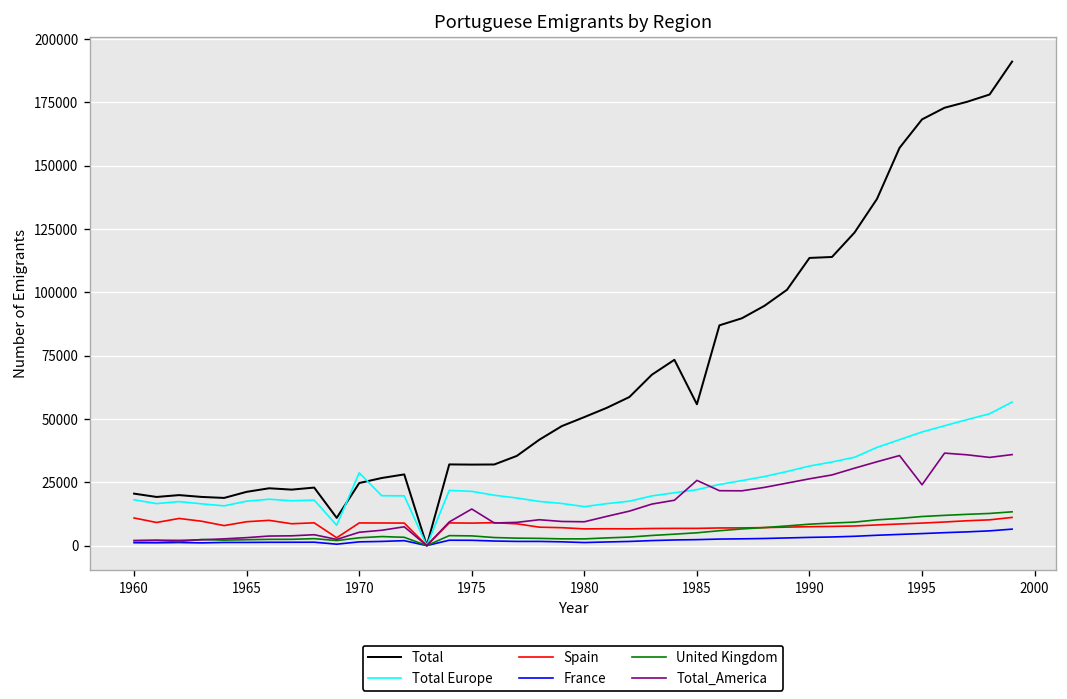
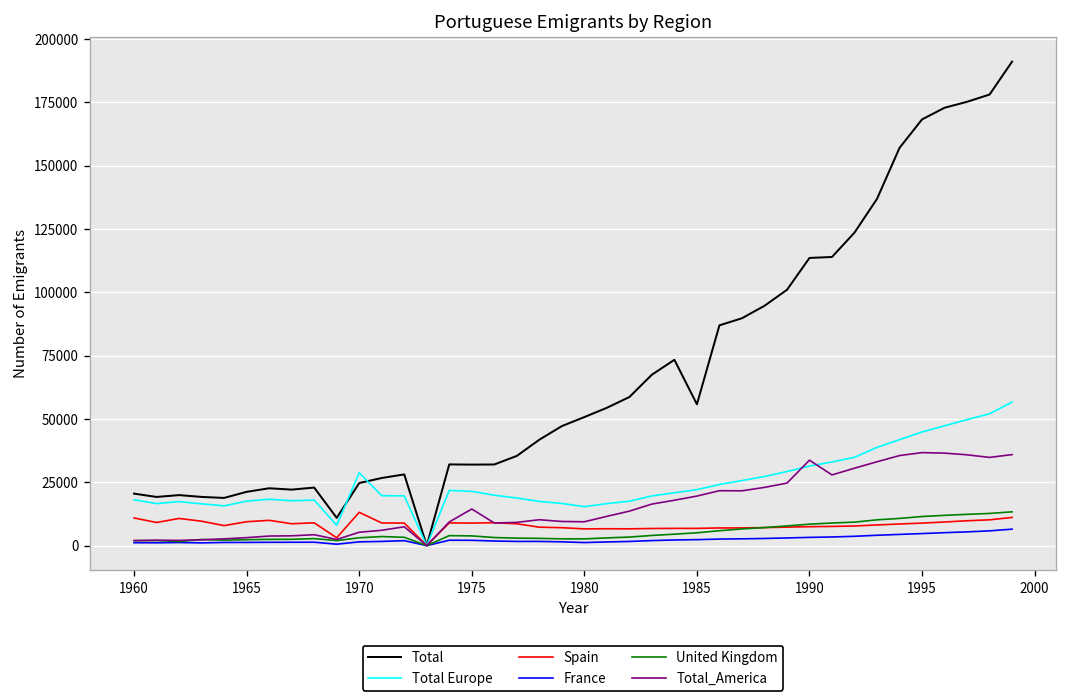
Spain, 1970: 9000 -> 13000
Total_America, 1985: 26000 -> 20000
Total_America, 1990: 26000 -> 34000
Total_America, 1995: 24000 -> 37000
